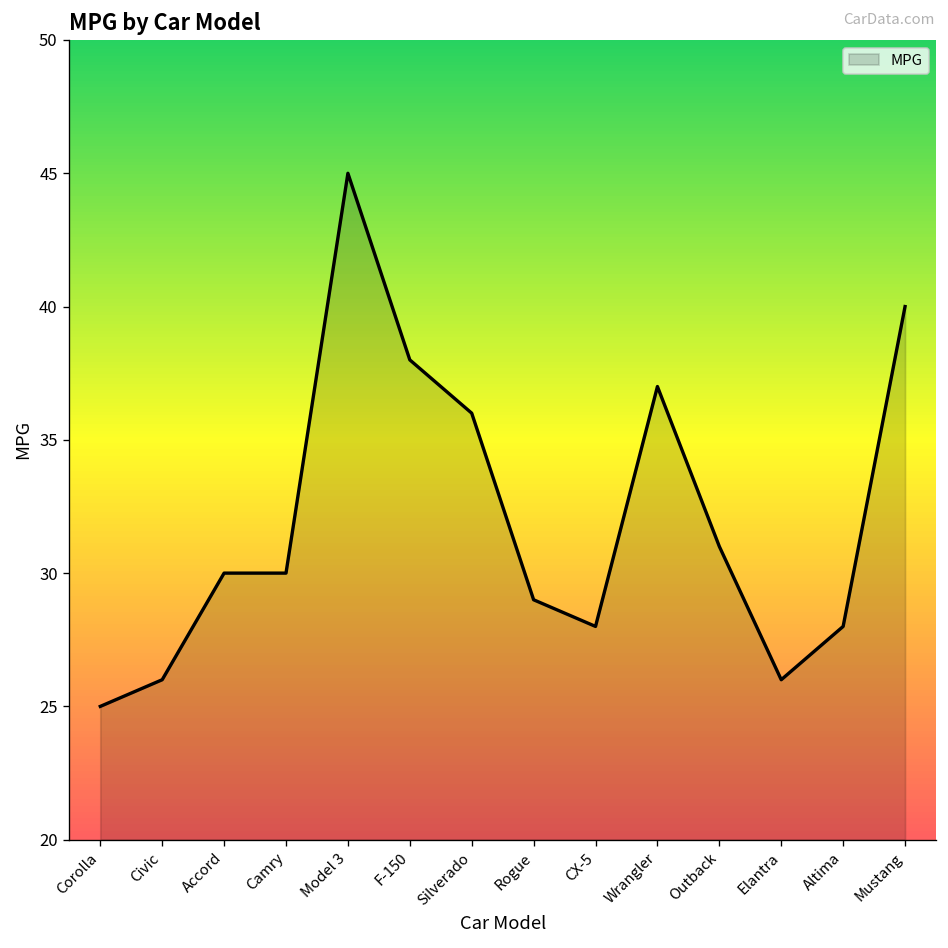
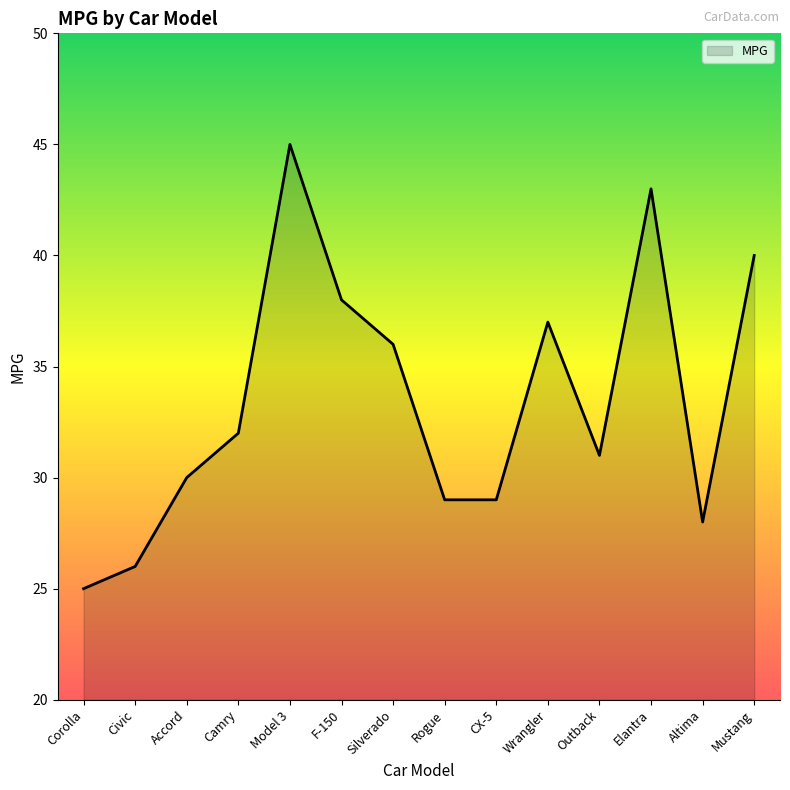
Camry: 30 -> 32
CX-5: 28 -> 29
Elantra: 26 -> 43
